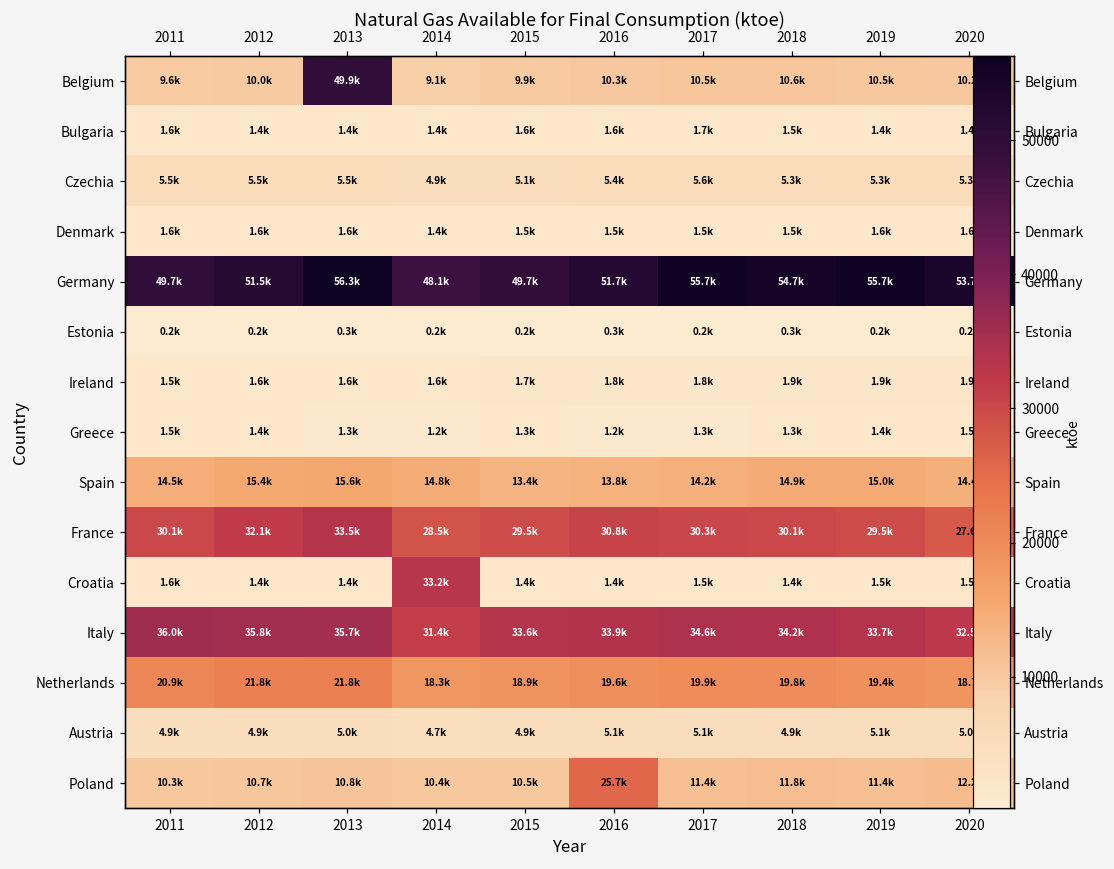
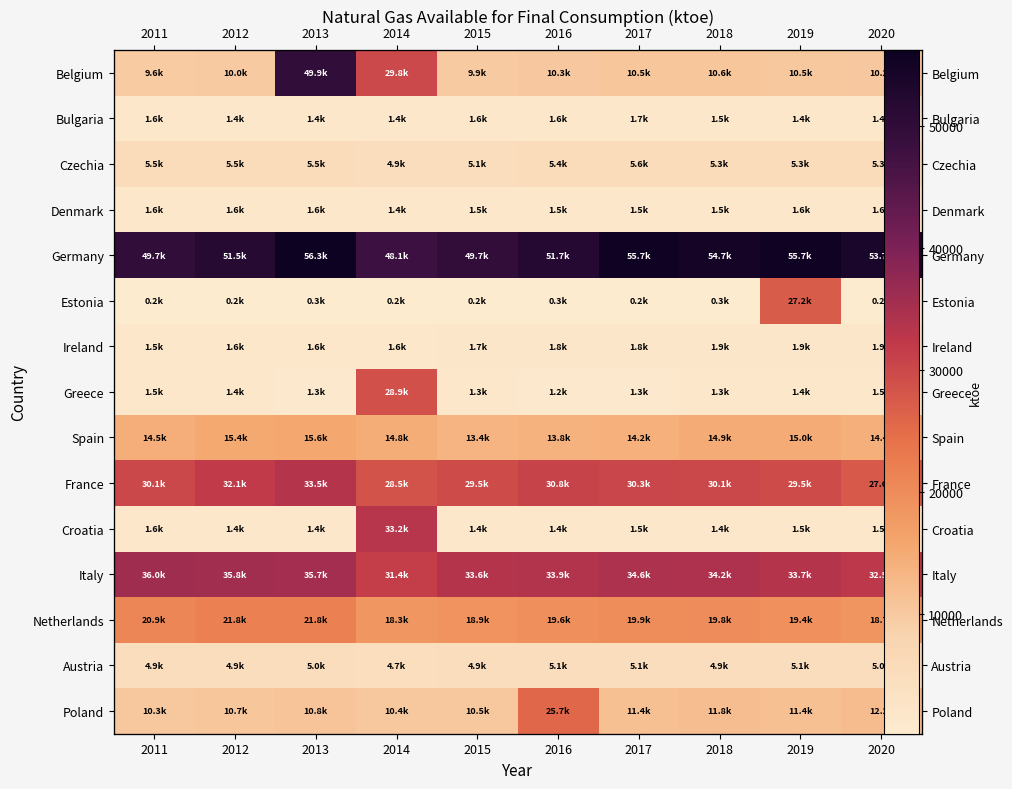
Belgium, 2014: 9.1k -> 29.8k
Estonia, 2019: 0.2k -> 27.2k
Greece, 2014: 1.2k -> 28.9k
